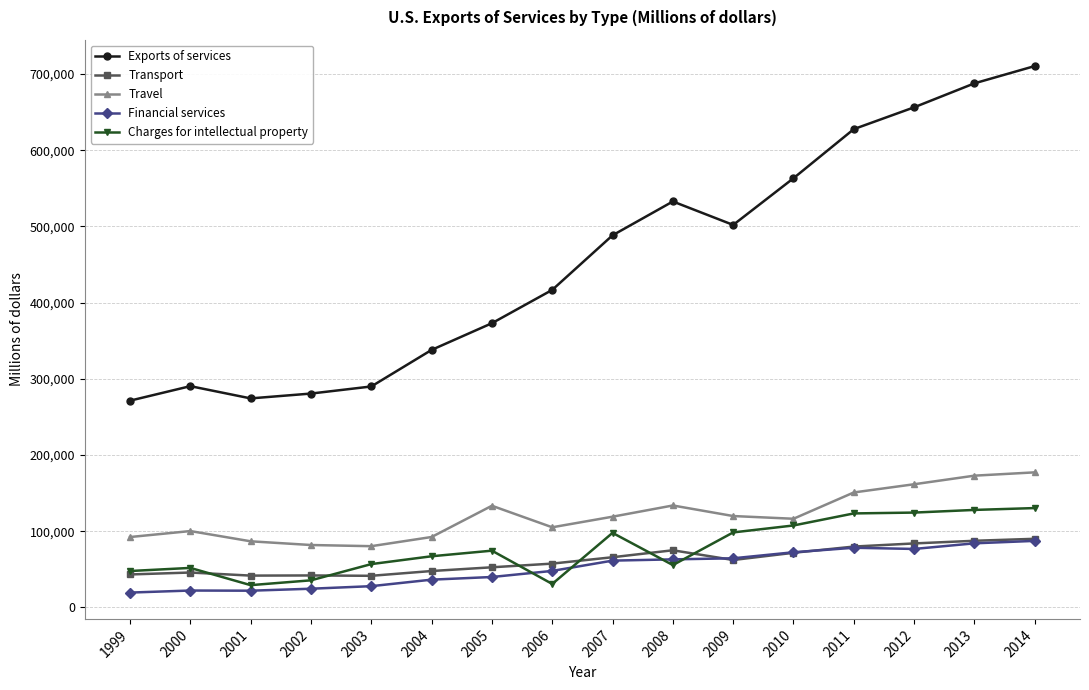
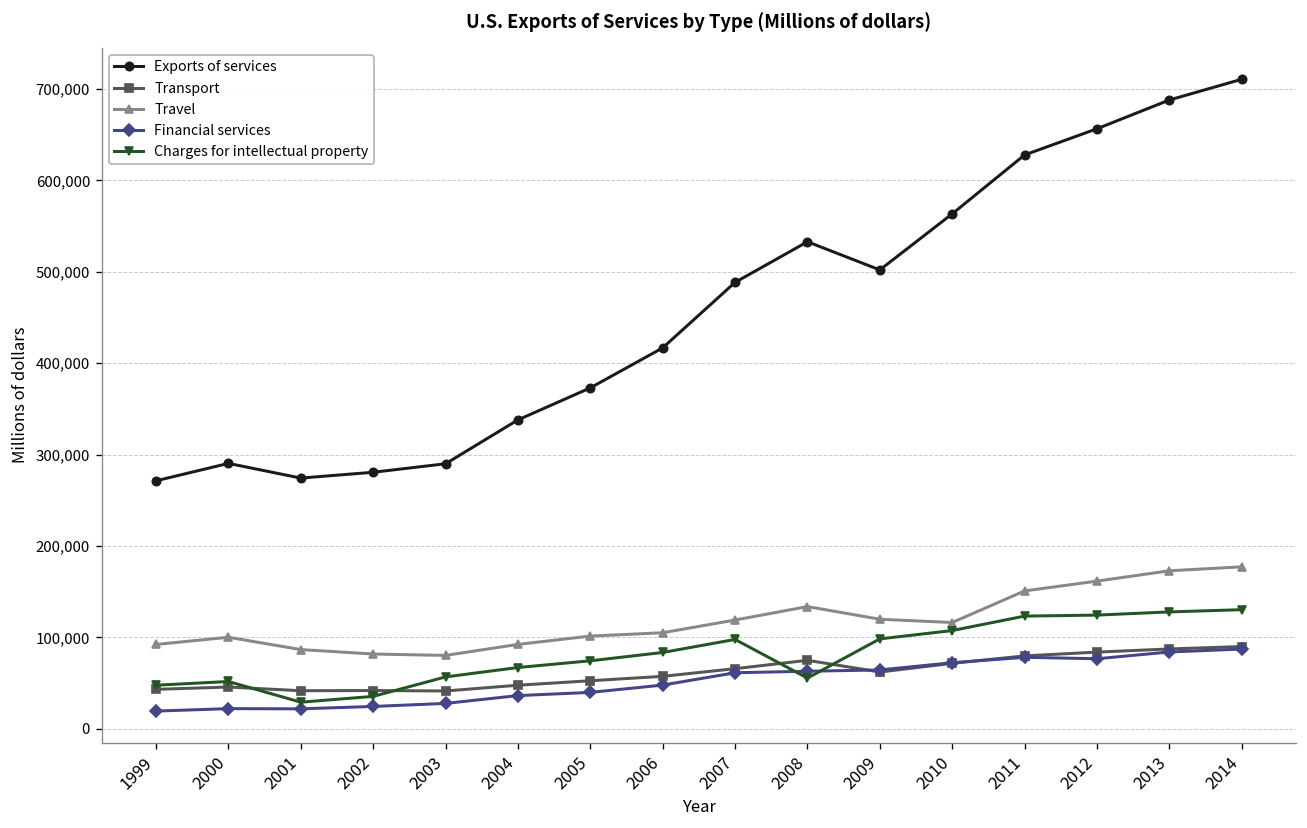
Travel, 2005: 130,000 -> 100,000
Charges for intellectual property, 2006: 30,000 -> 80,000
